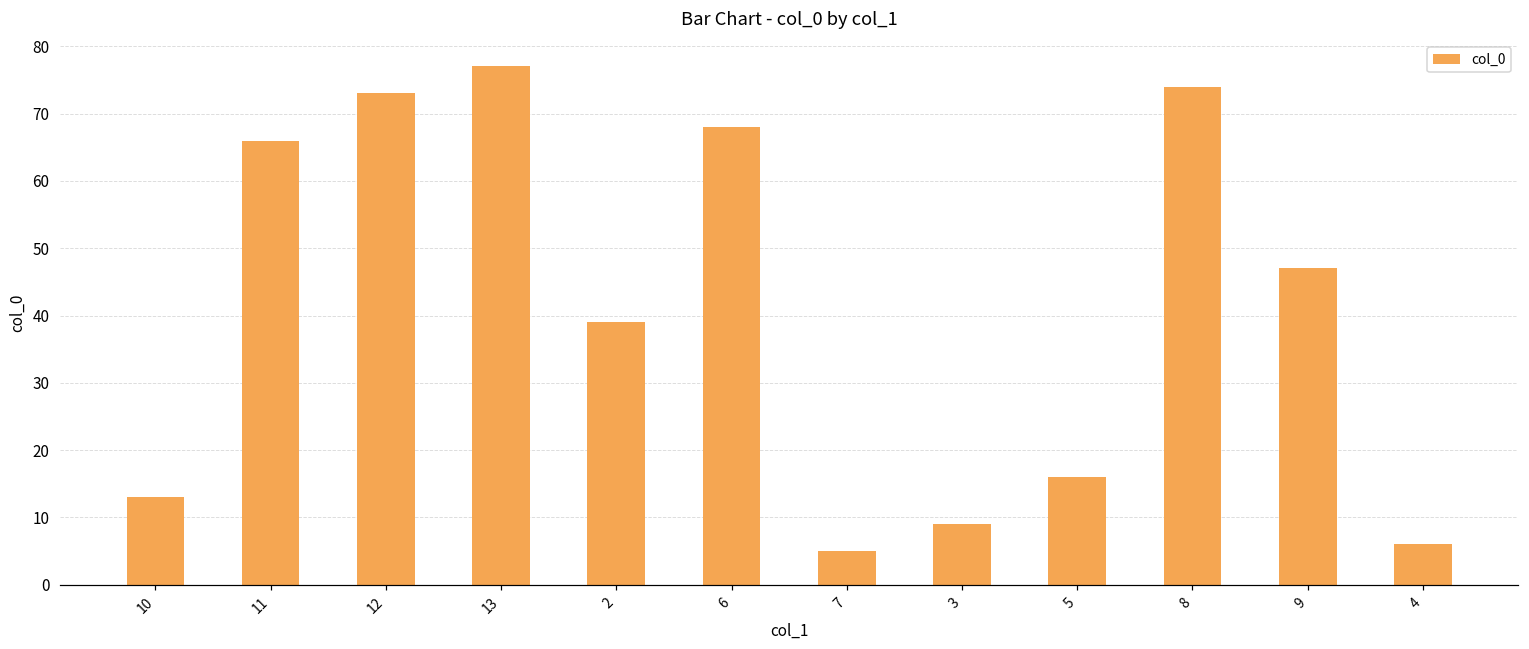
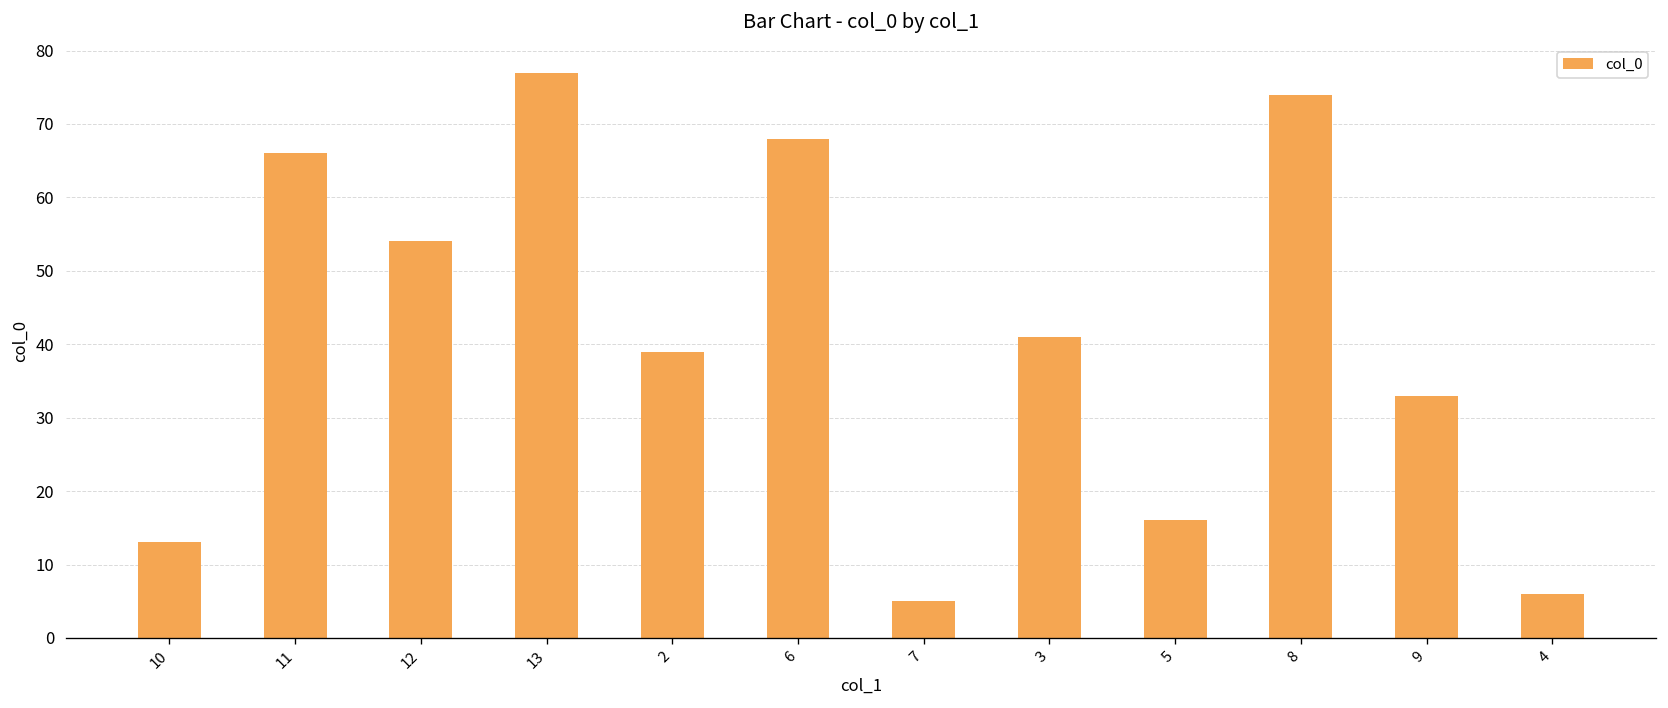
12: 73 -> 54
3: 9 -> 41
9: 47 -> 33
